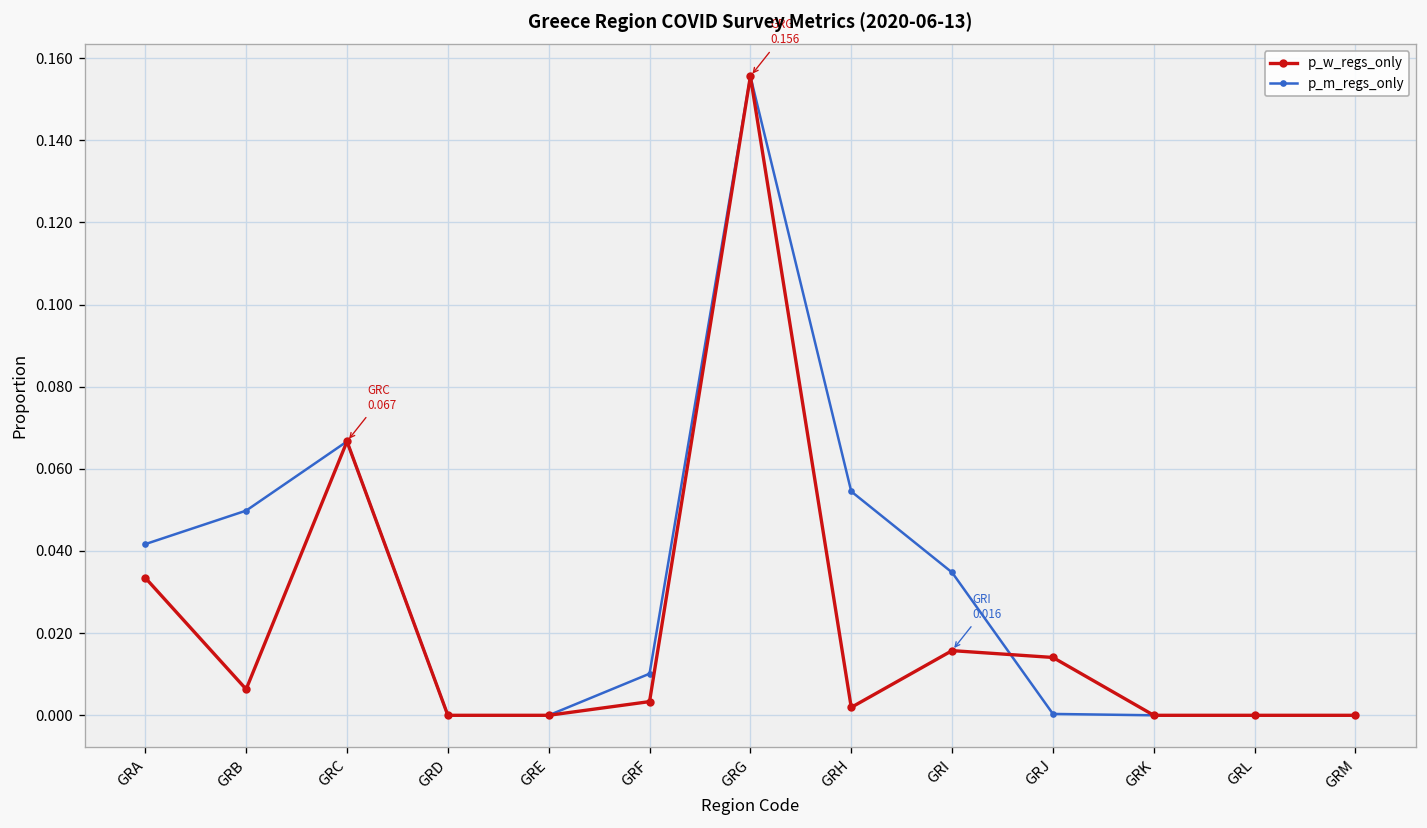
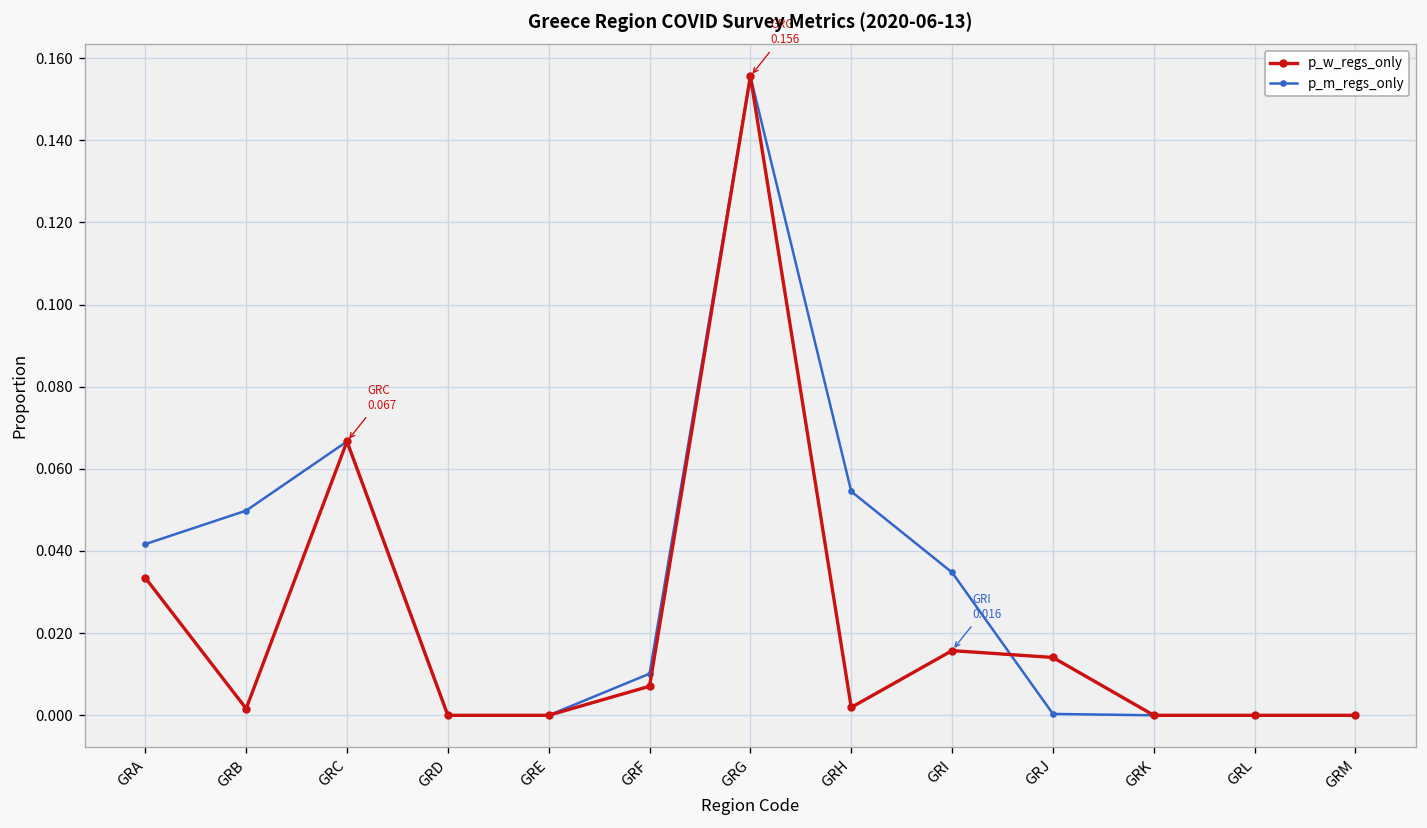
p_w_regs_only, GRB: 0.006 -> 0.002
p_w_regs_only, GRF: 0.003 -> 0.007
